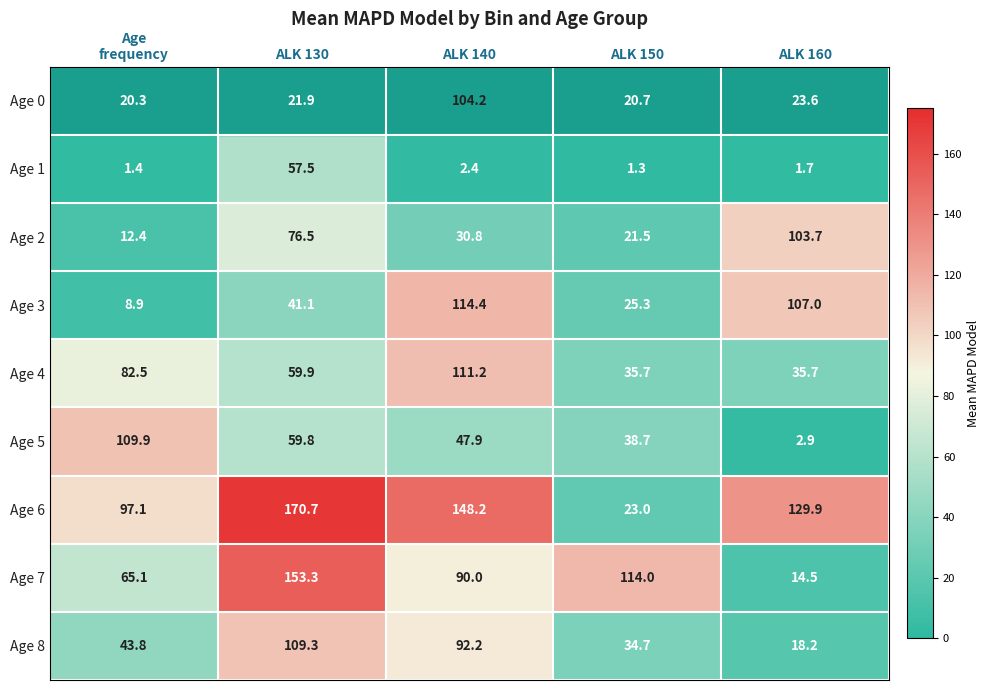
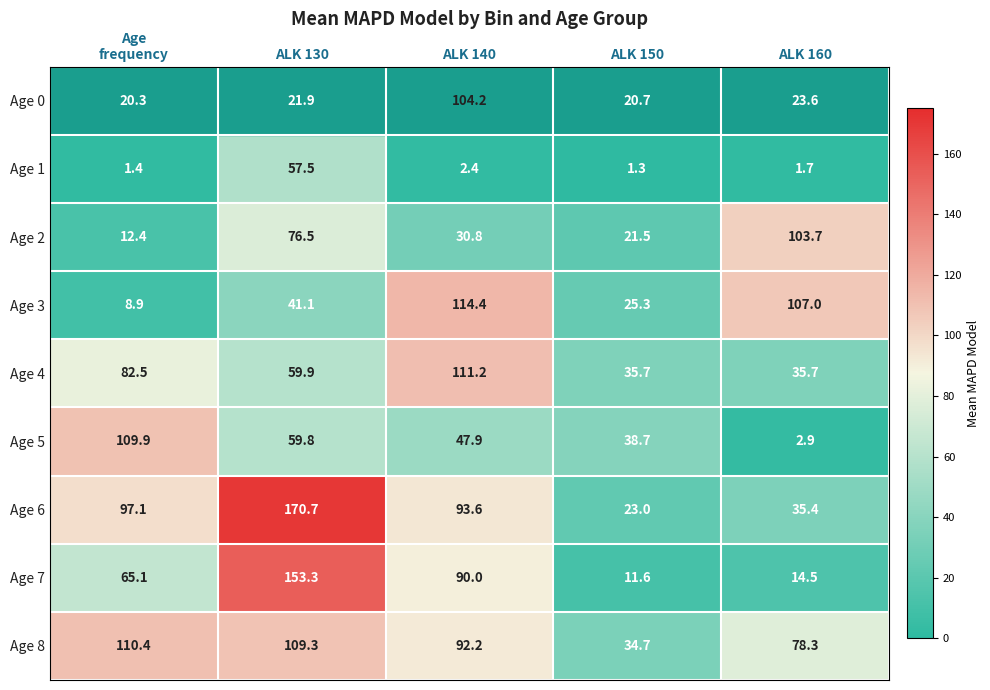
Age 6, ALK 140: 148.2 -> 93.6
Age 6, ALK 160: 129.9 -> 35.4
Age 7, ALK 150: 114.0 -> 11.6
Age 8, Age frequency: 43.8 -> 110.4
Age 8, ALK 160: 18.2 -> 78.3
